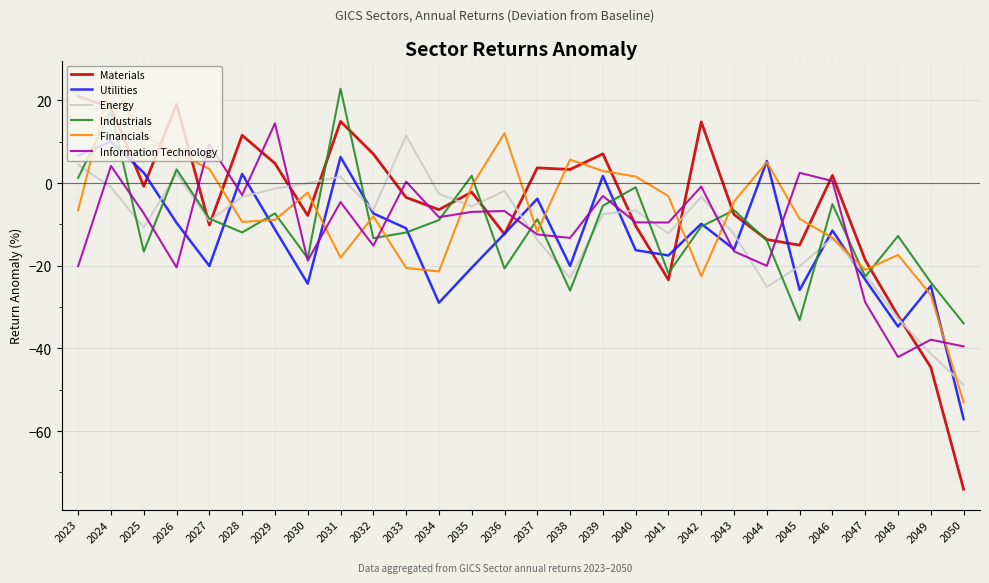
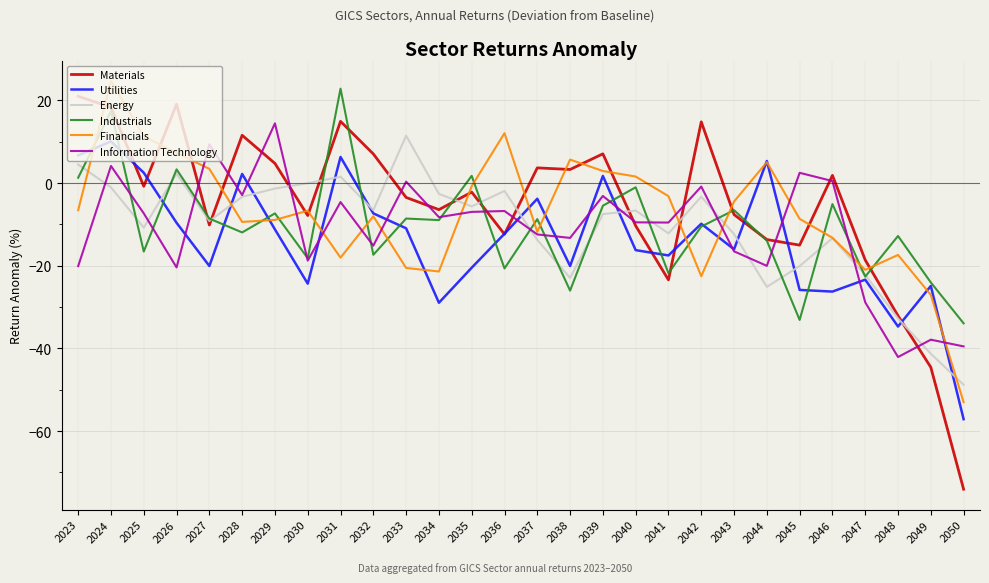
Financials, 2030: -2 -> -7
Industrials, 2032: -13 -> -17
Industrials, 2033: -12 -> -9
Utilities, 2046: -11 -> -26
